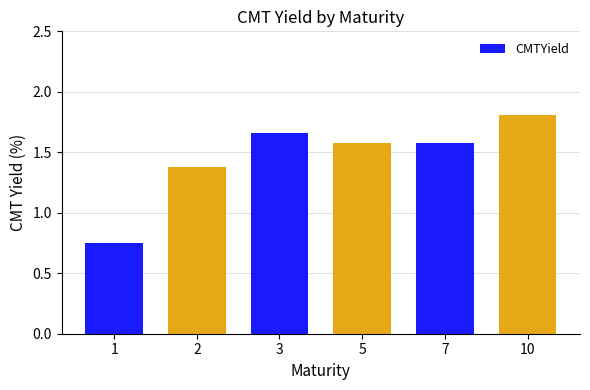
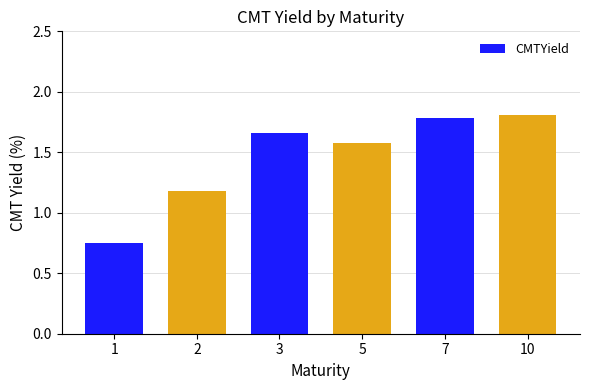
2: 1.38 -> 1.18
7: 1.58 -> 1.78
